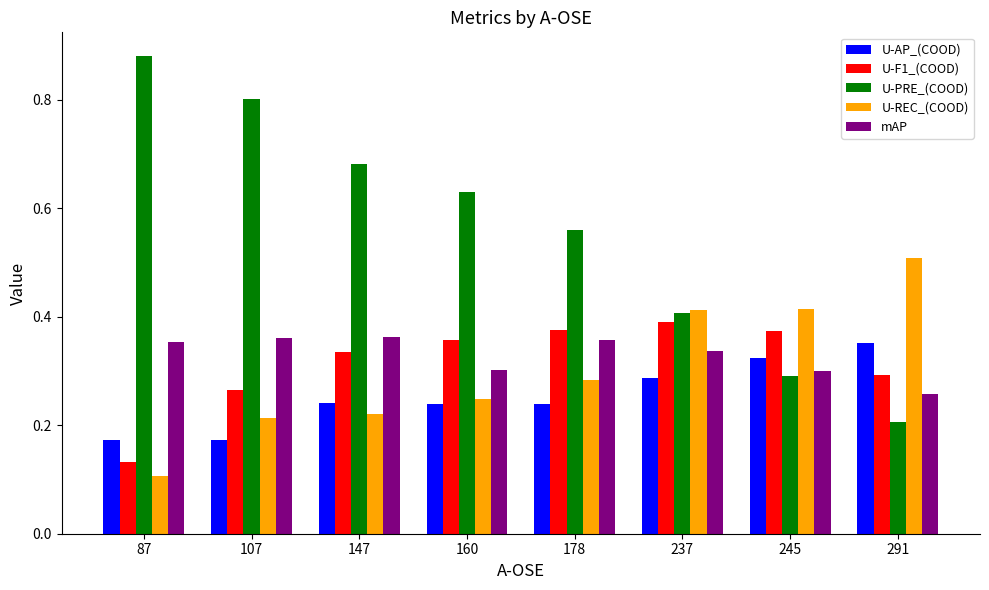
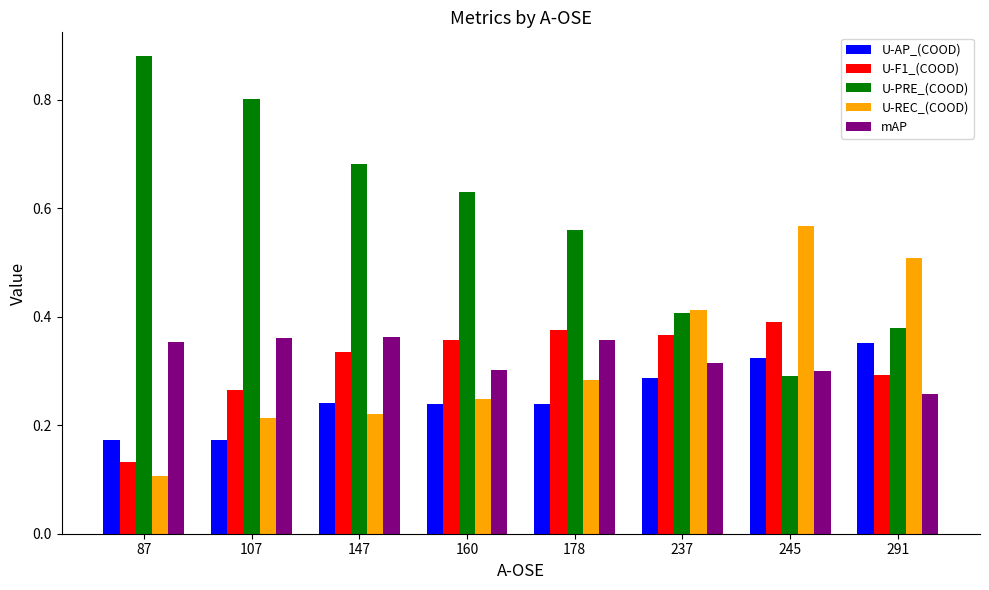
U-F1_(COOD), 237: 0.39 -> 0.37
mAP, 237: 0.34 -> 0.31
U-F1_(COOD), 245: 0.37 -> 0.39
U-REC_(COOD), 245: 0.41 -> 0.57
U-PRE_(COOD), 291: 0.21 -> 0.38
